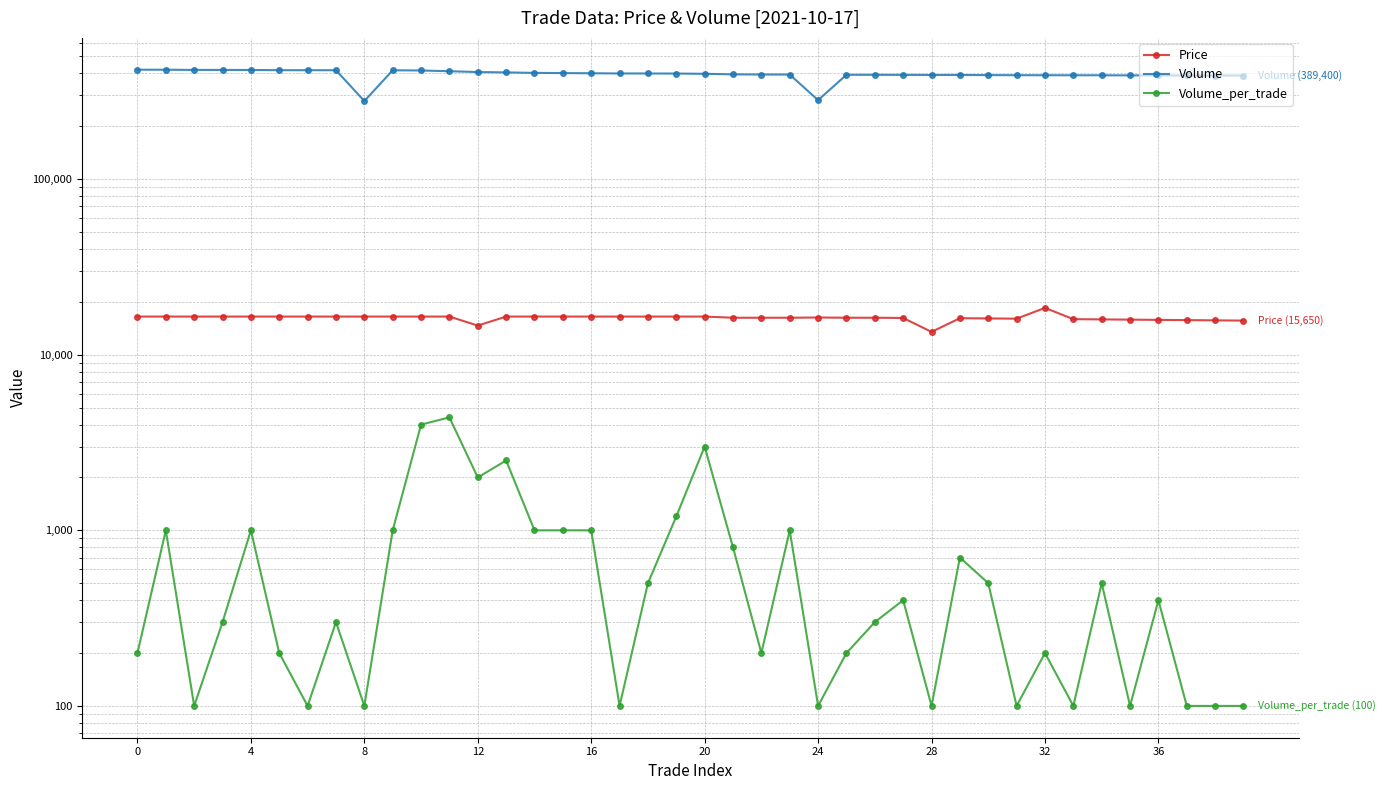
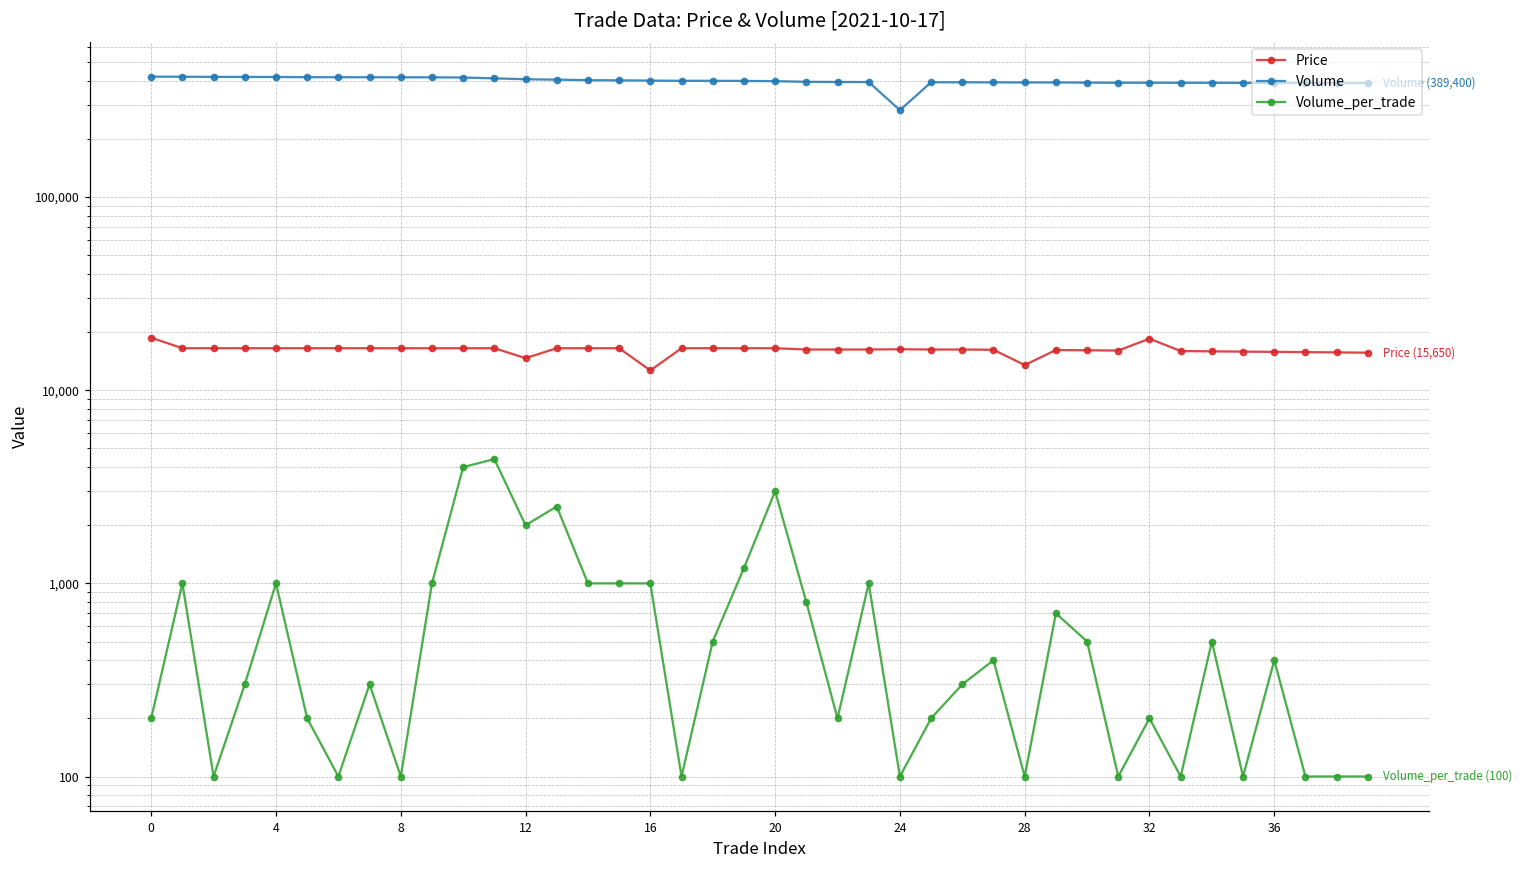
Price, 0: 17,000 -> 19,000
Volume, 8: 280,000 -> 420,000
Price, 16: 17,000 -> 13,000
